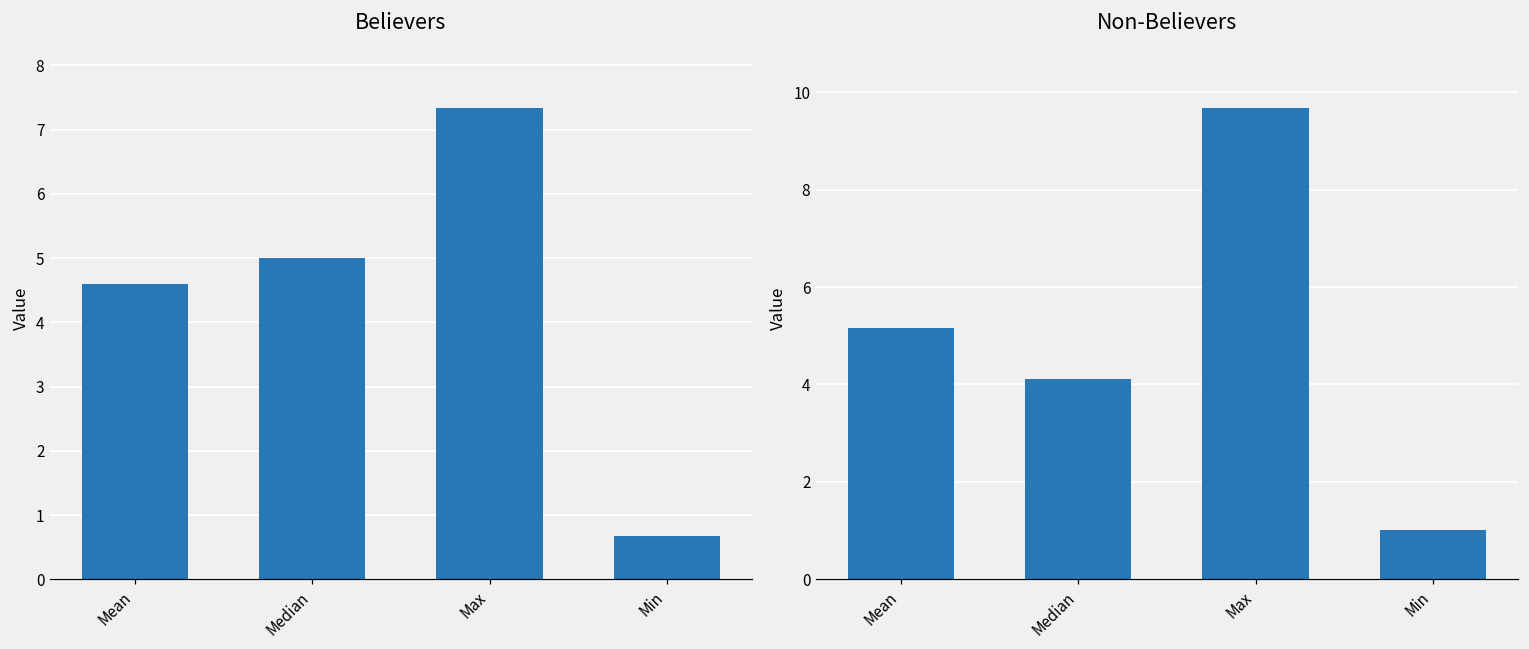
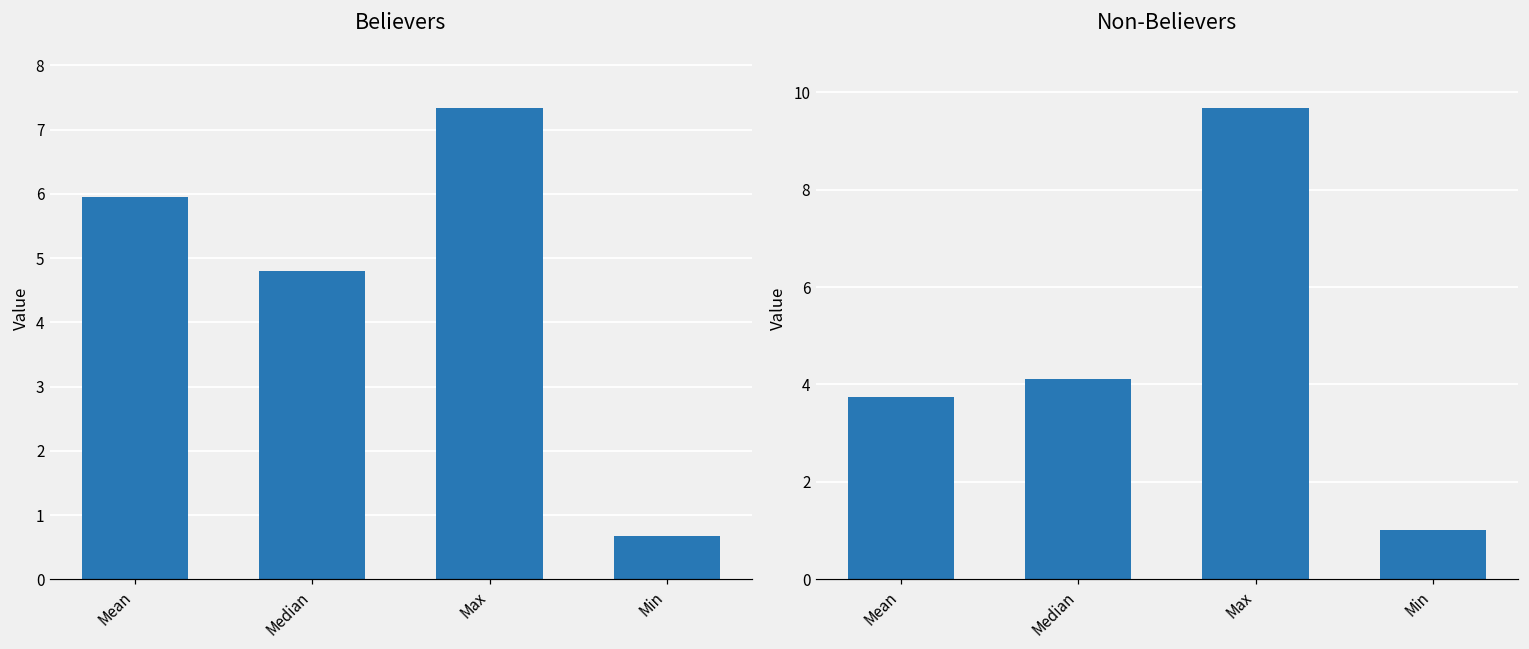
Believers, Mean: 4.6 -> 6.0
Believers, Median: 5.0 -> 4.8
Non-Believers, Mean: 5.2 -> 3.8
